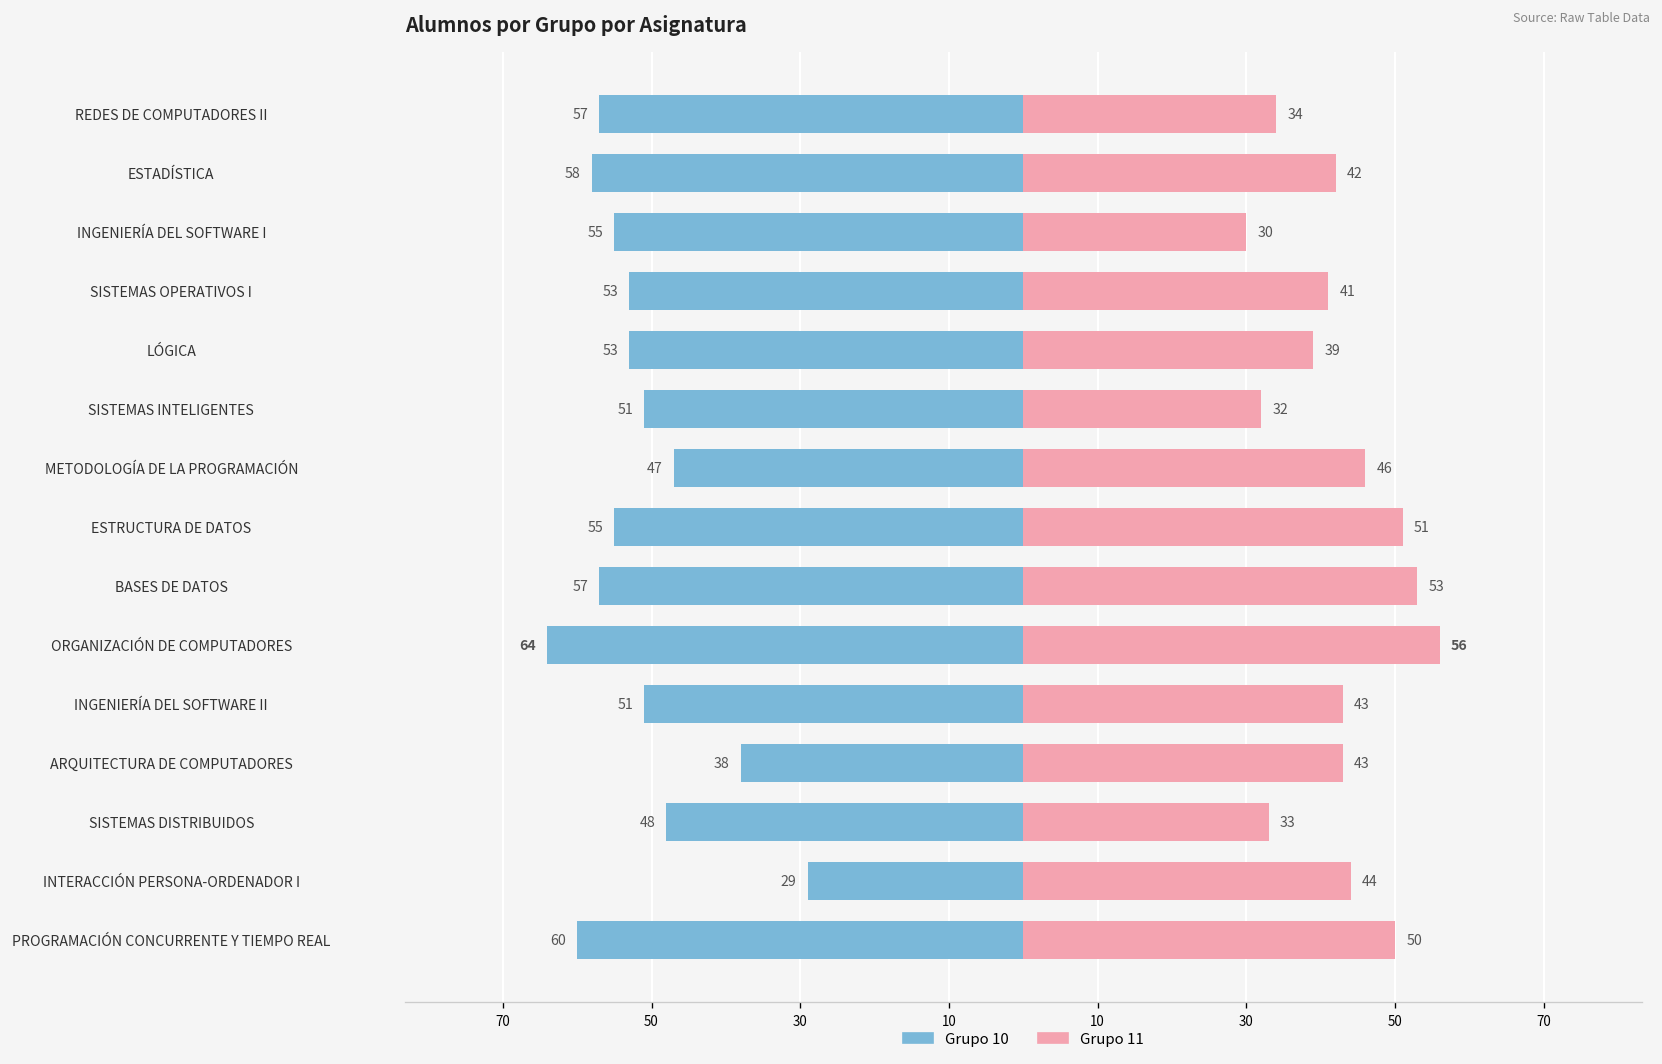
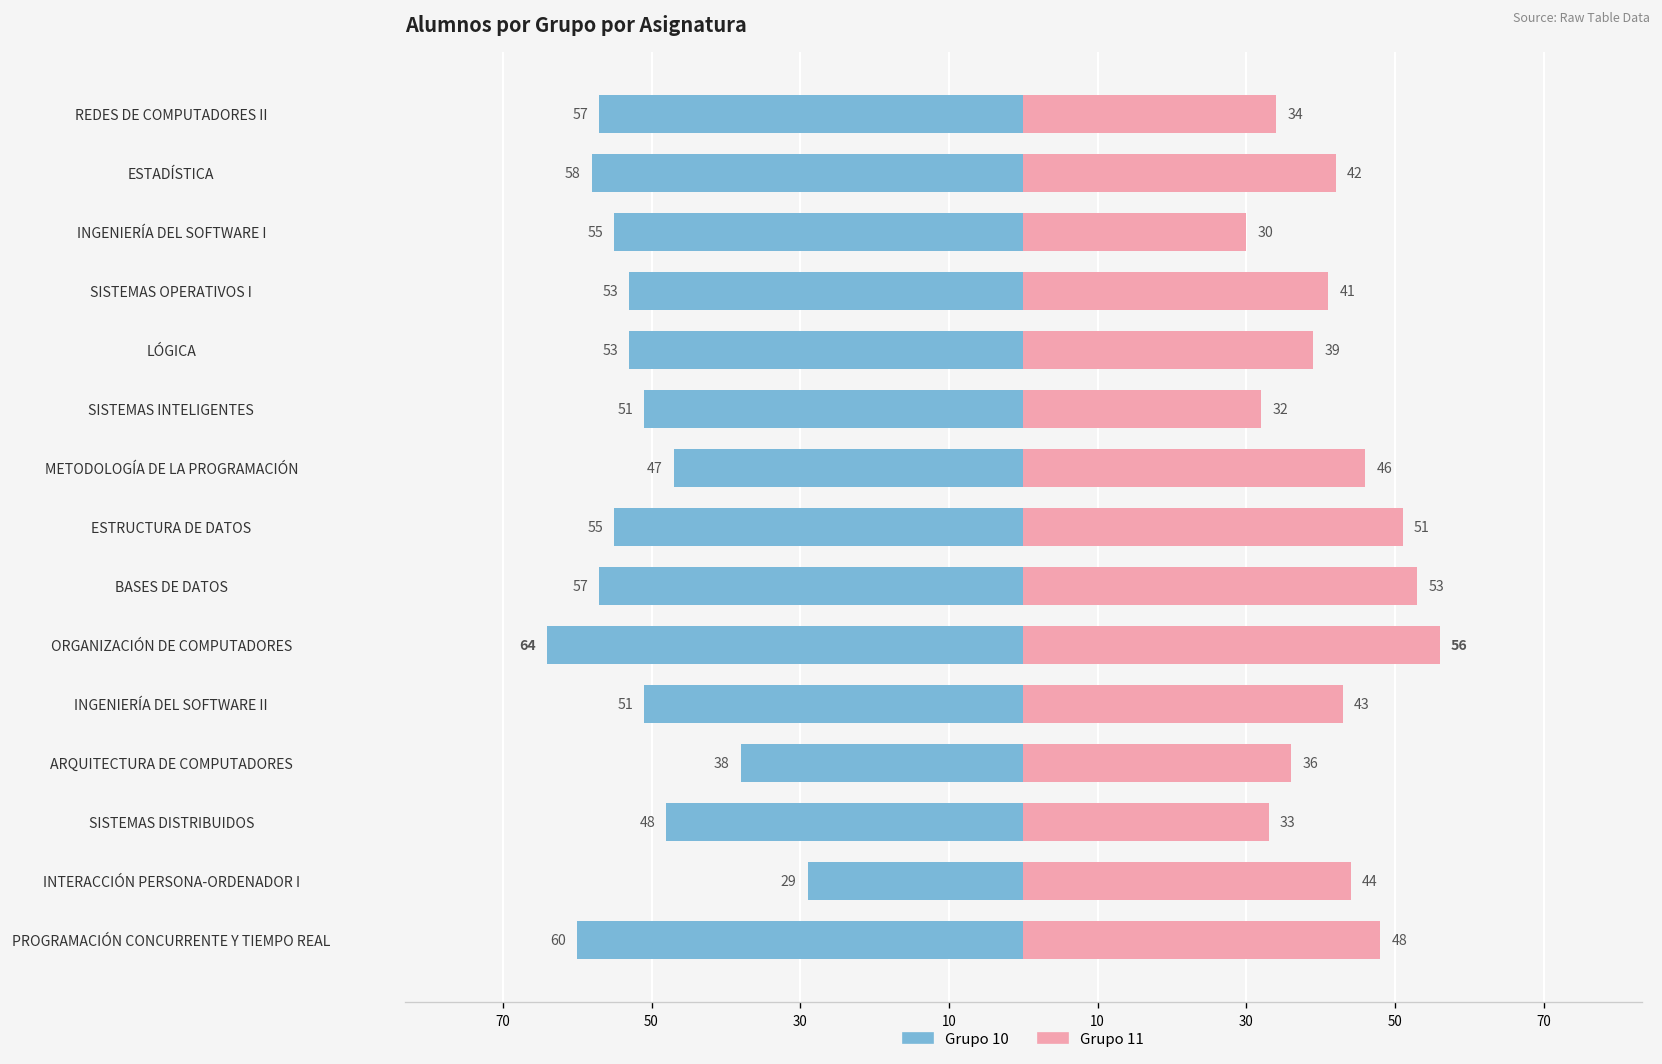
Grupo 11, ARQUITECTURA DE COMPUTADORES: 43 -> 36
Grupo 11, PROGRAMACIÓN CONCURRENTE Y TIEMPO REAL: 50 -> 48
